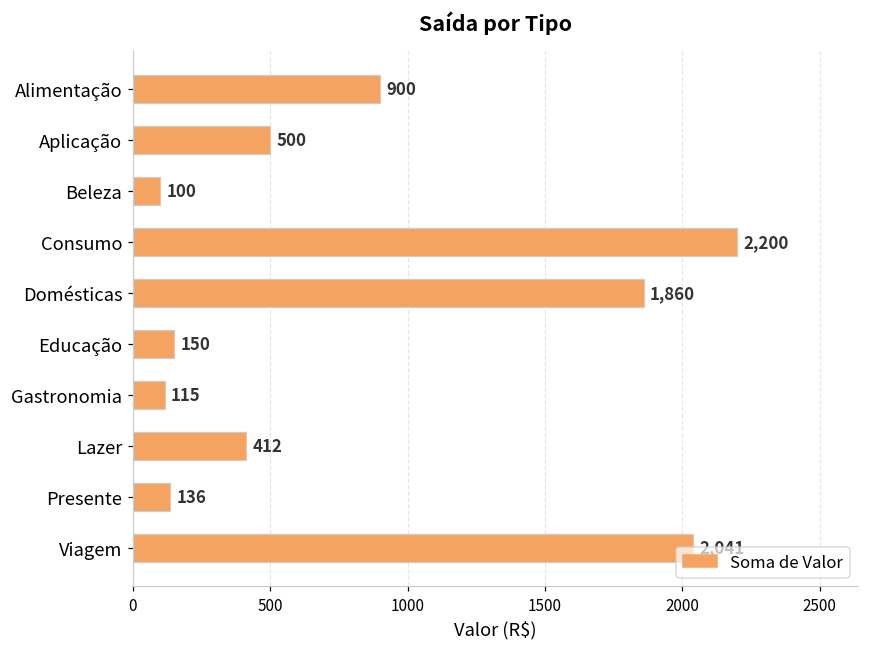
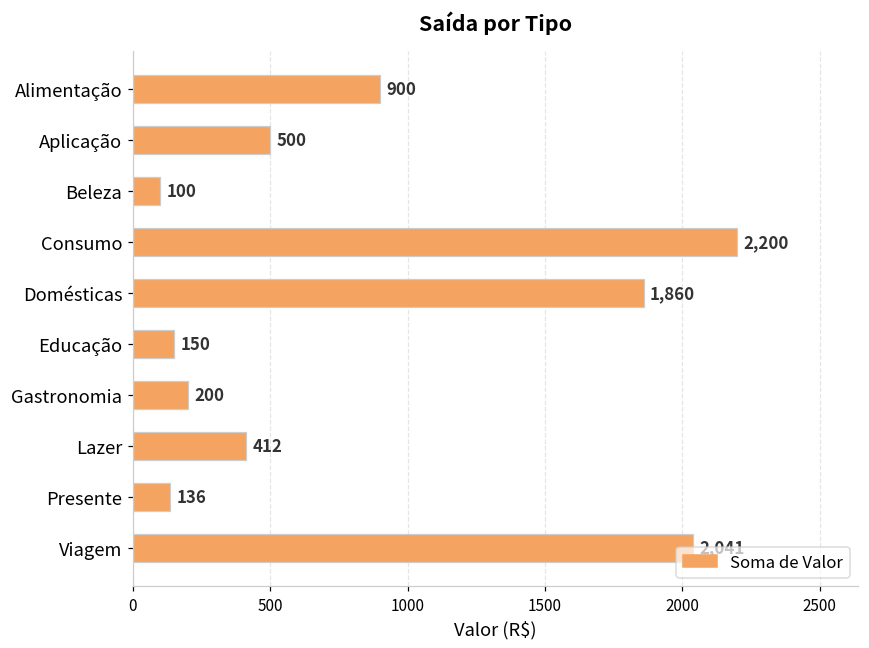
Gastronomia: 115 -> 200
